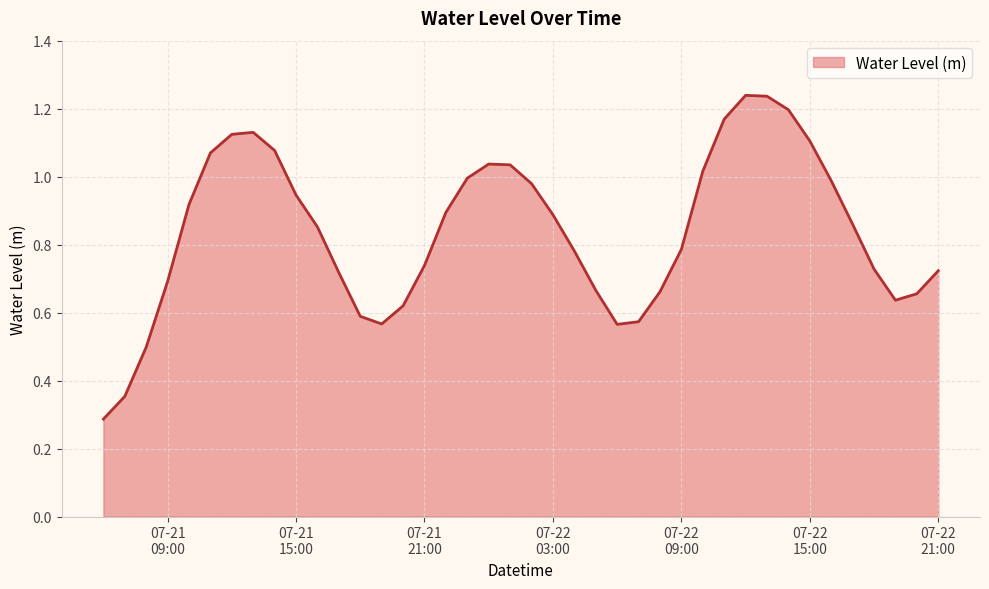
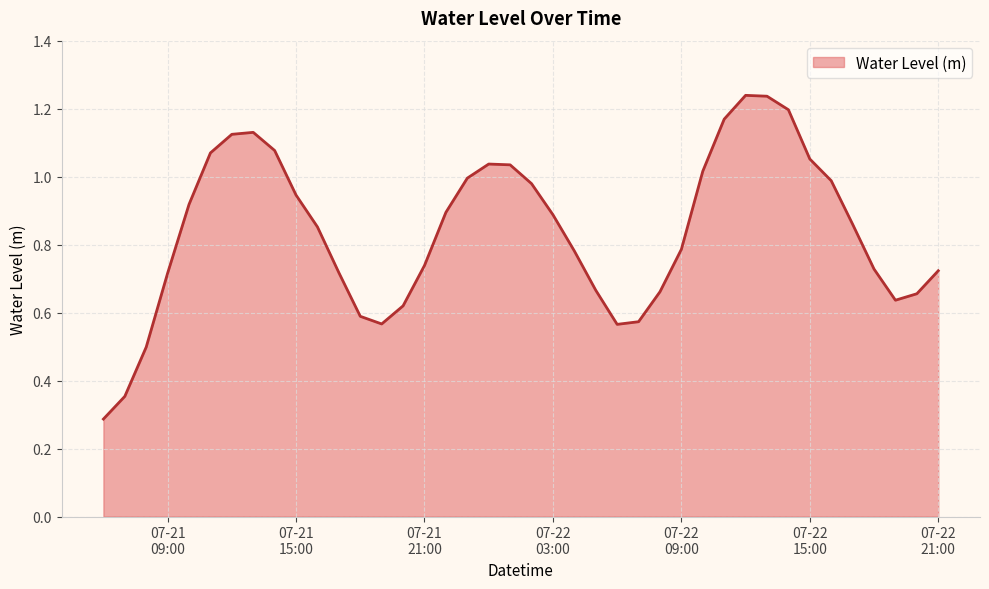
07-21 09:00: 0.69 -> 0.72
07-22 15:00: 1.10 -> 1.05
